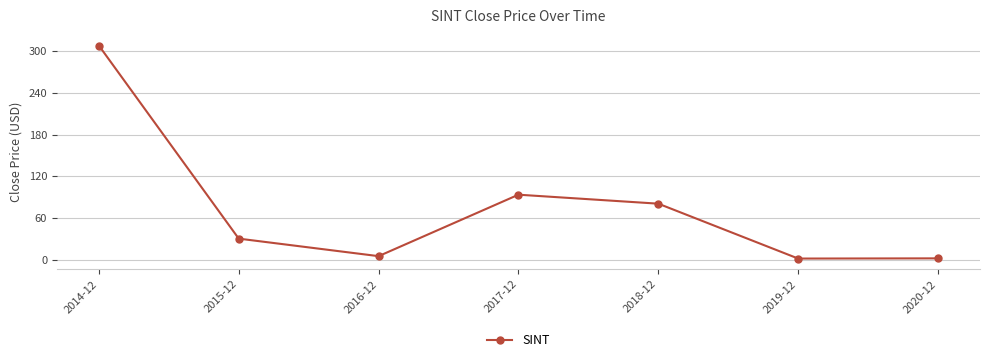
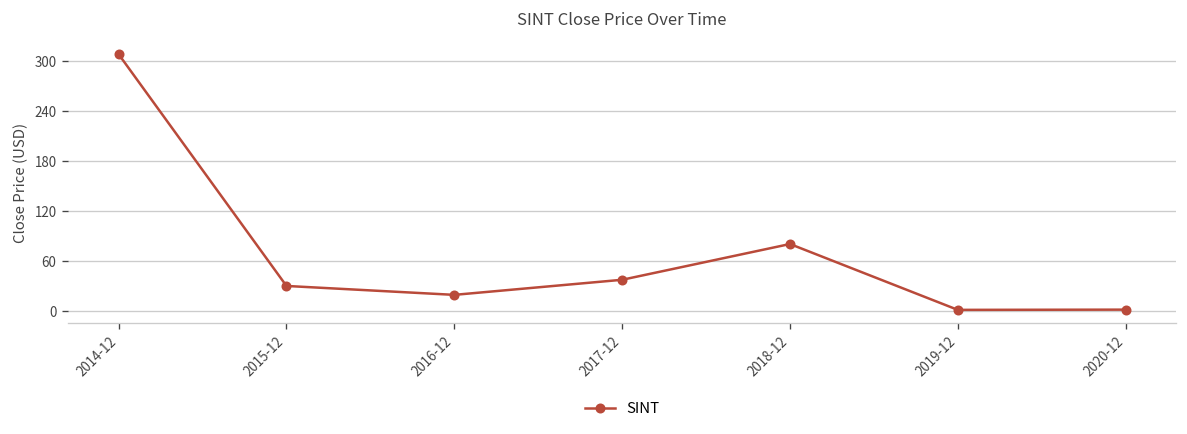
2016-12: 0 -> 20
2017-12: 90 -> 40
